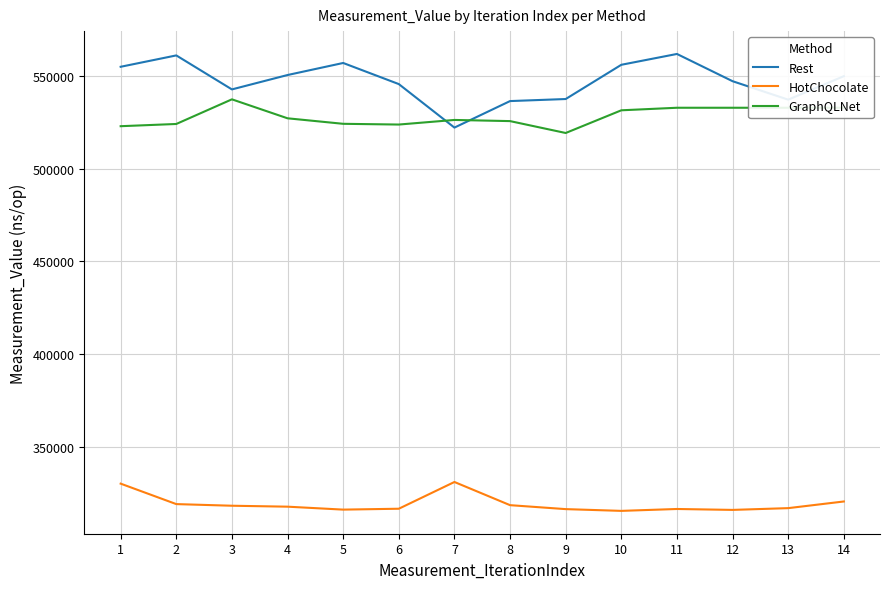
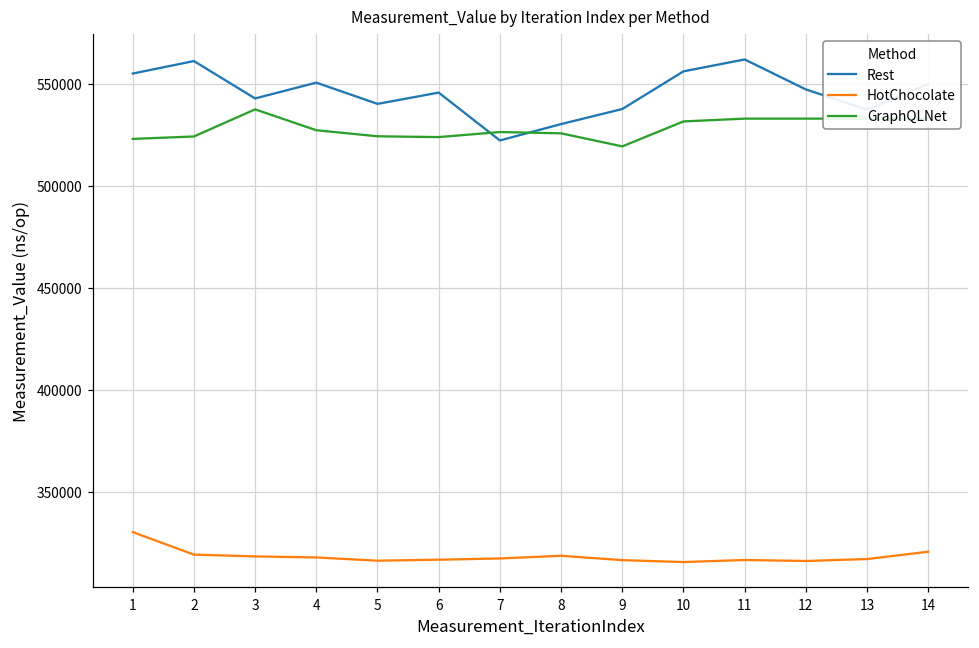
Rest, 5: 557000 -> 540000
HotChocolate, 7: 331000 -> 317000
Rest, 8: 537000 -> 530000
